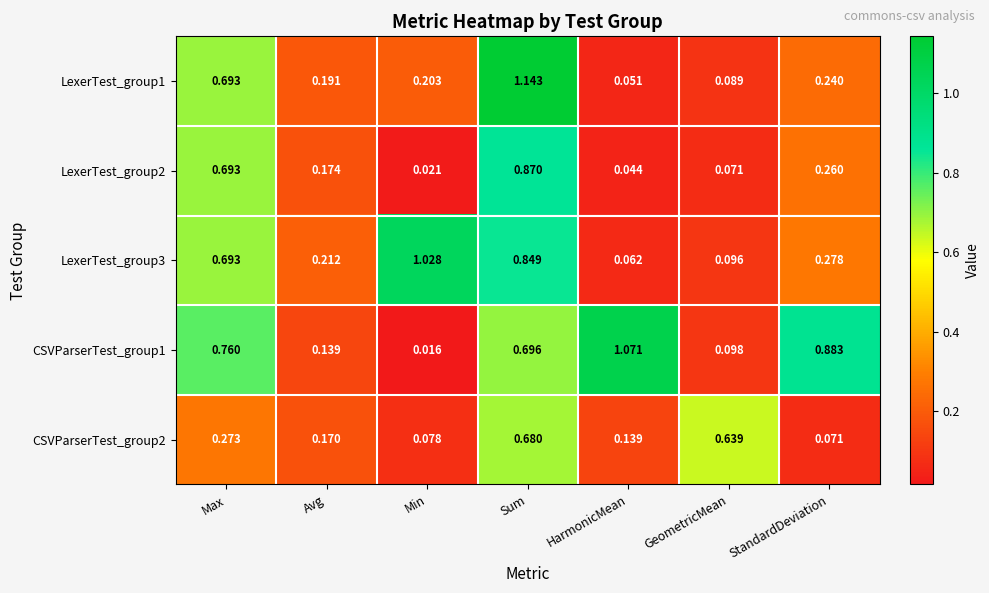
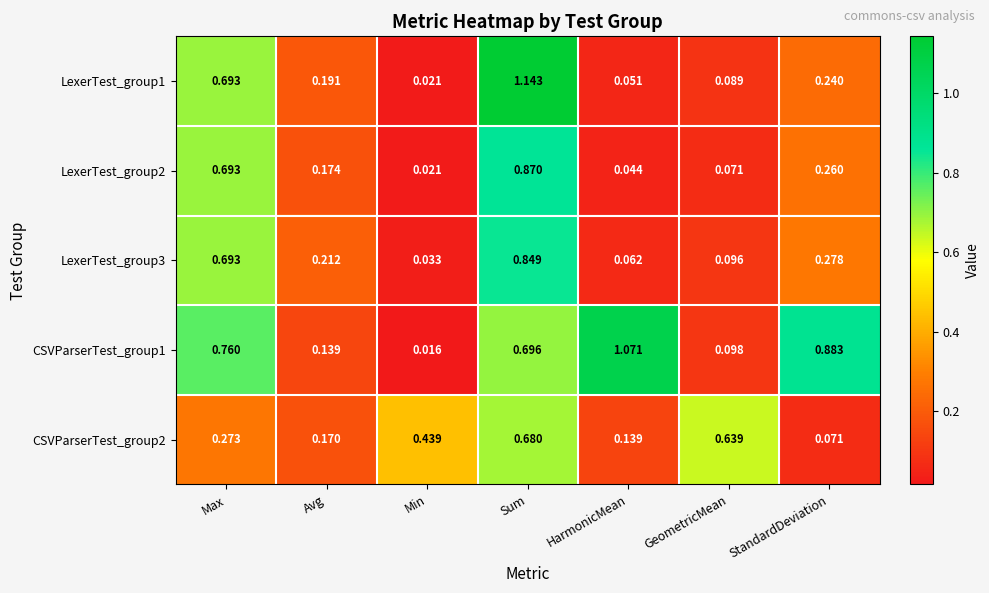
LexerTest_group1, Min: 0.203 -> 0.021
LexerTest_group3, Min: 1.028 -> 0.033
CSVParserTest_group2, Min: 0.078 -> 0.439
